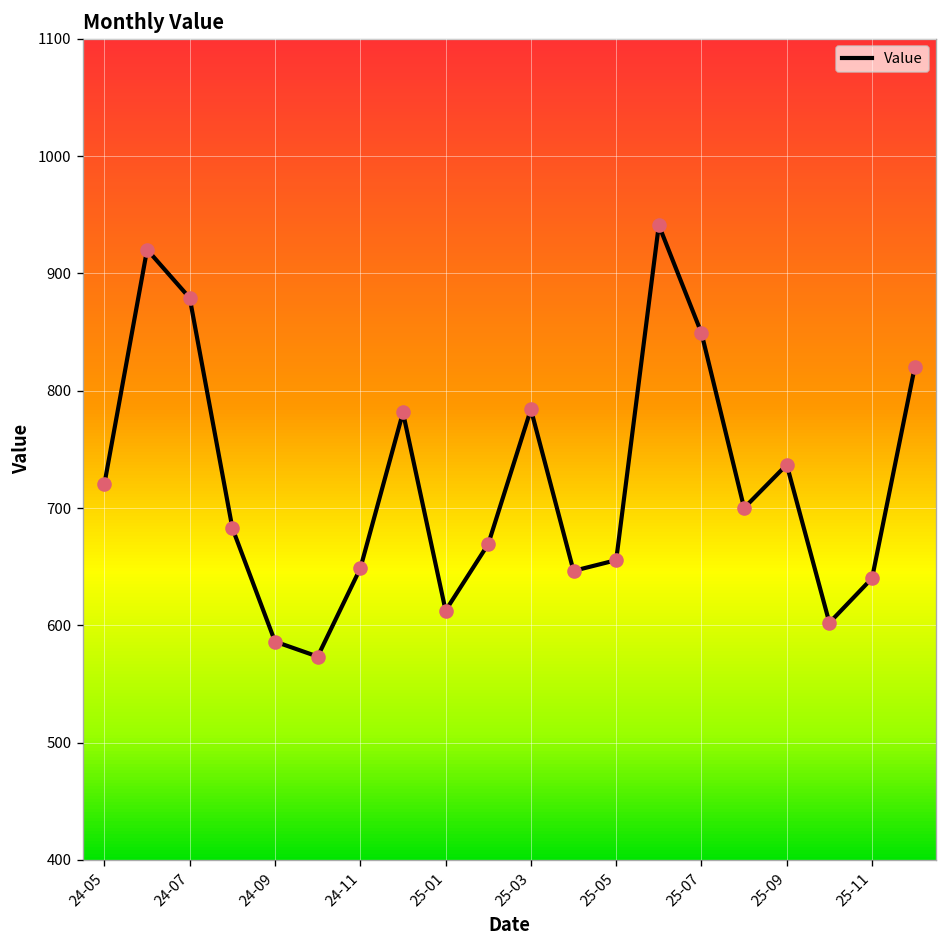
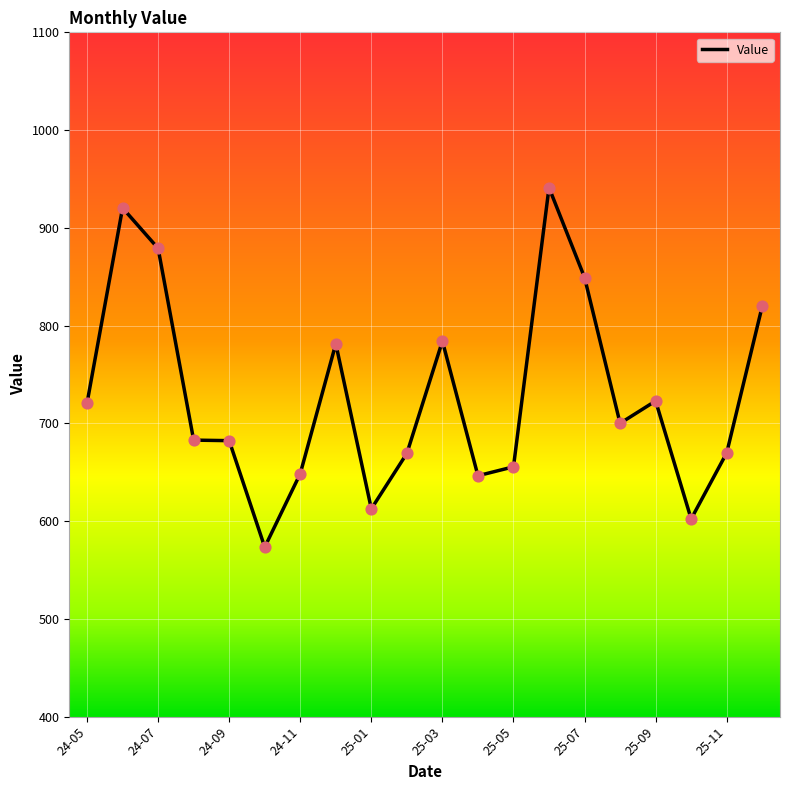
24-09: 590 -> 680
25-09: 740 -> 720
25-11: 640 -> 670
